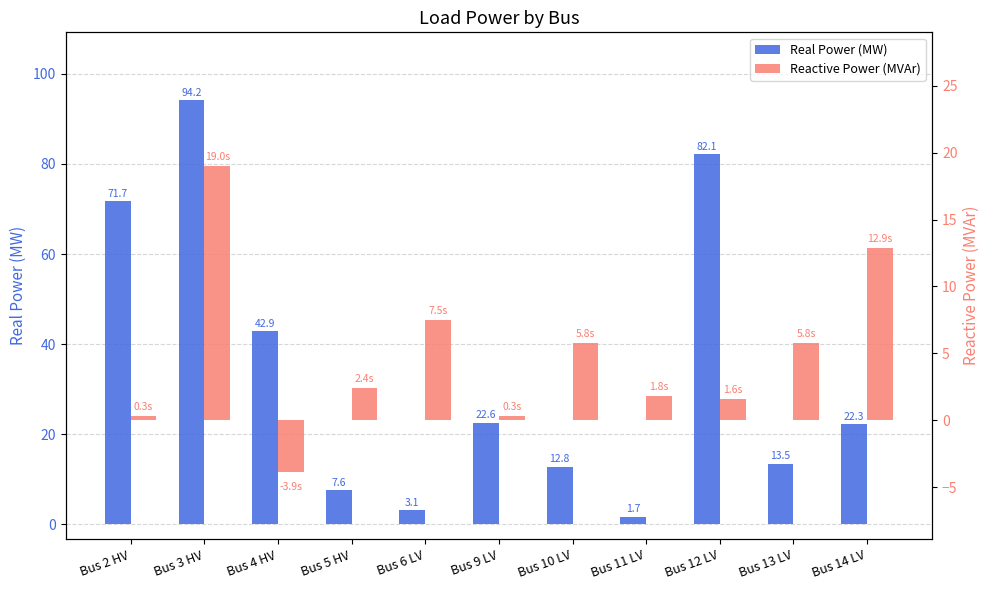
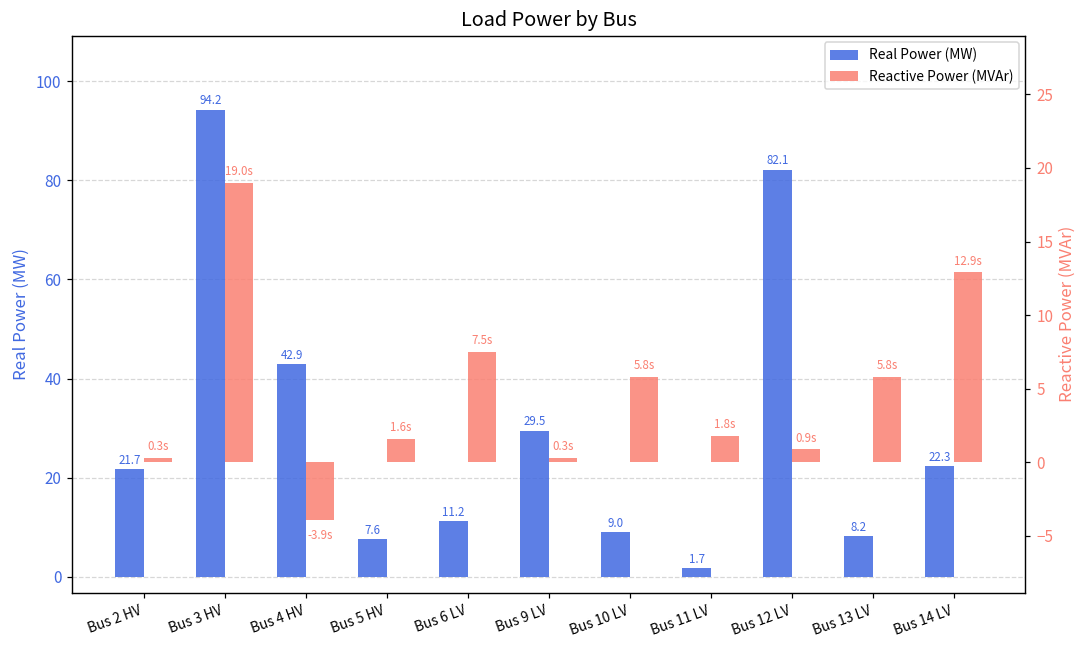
Real Power (MW), Bus 2 HV: 71.7 -> 21.7
Real Power (MW), Bus 6 LV: 3.1 -> 11.2
Real Power (MW), Bus 9 LV: 22.6 -> 29.5
Real Power (MW), Bus 10 LV: 12.8 -> 9.0
Real Power (MW), Bus 13 LV: 13.5 -> 8.2
Reactive Power (MVAr), Bus 5 HV: 2.4s -> 1.6s
Reactive Power (MVAr), Bus 12 LV: 1.6s -> 0.9s
